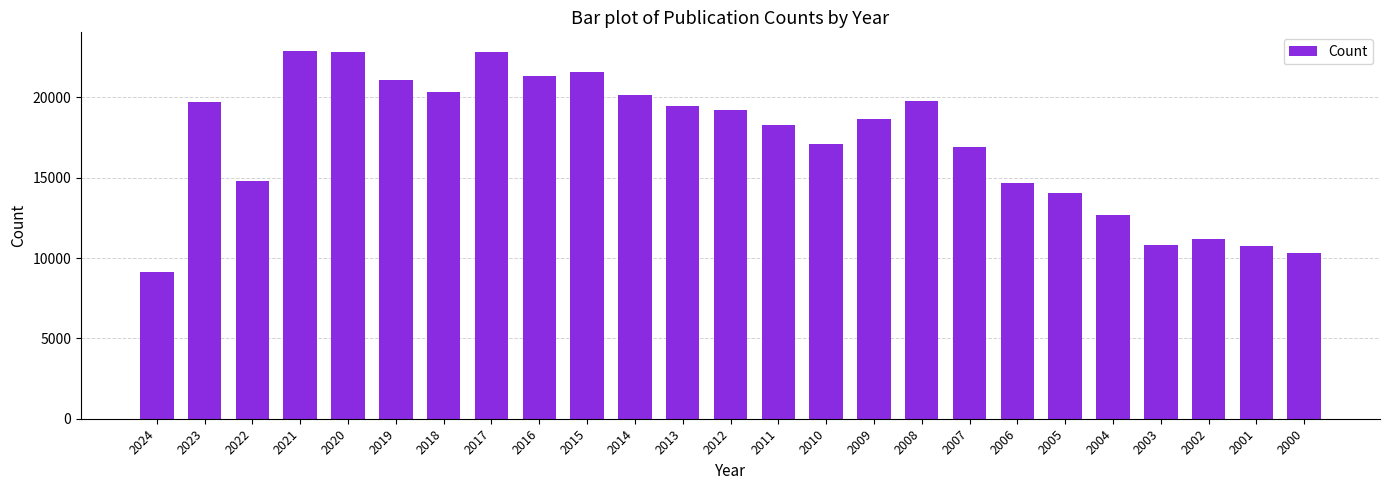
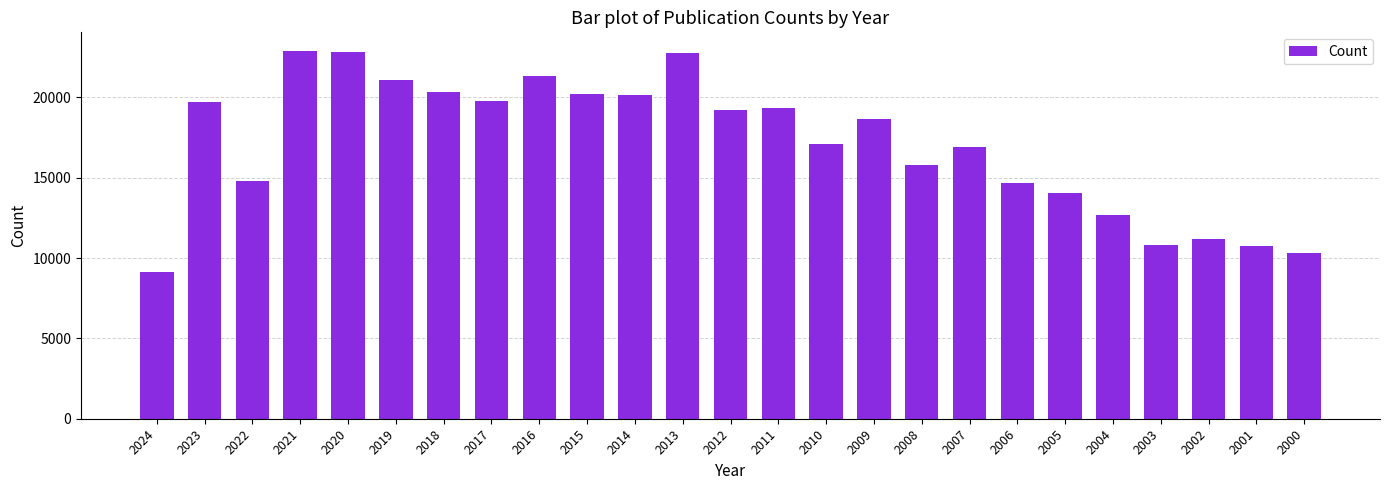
2017: 22800 -> 19800
2015: 21600 -> 20200
2013: 19500 -> 22700
2011: 18300 -> 19300
2008: 19800 -> 15800
